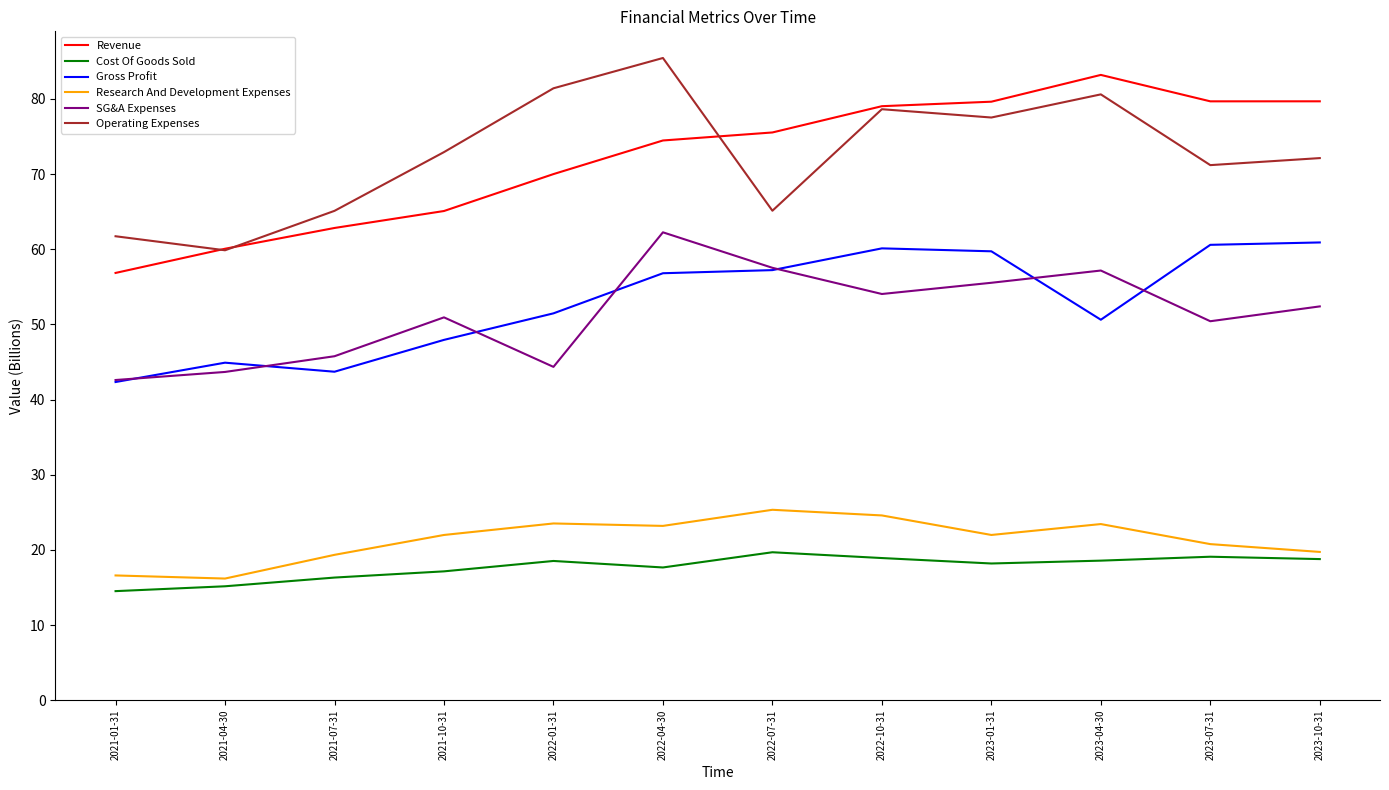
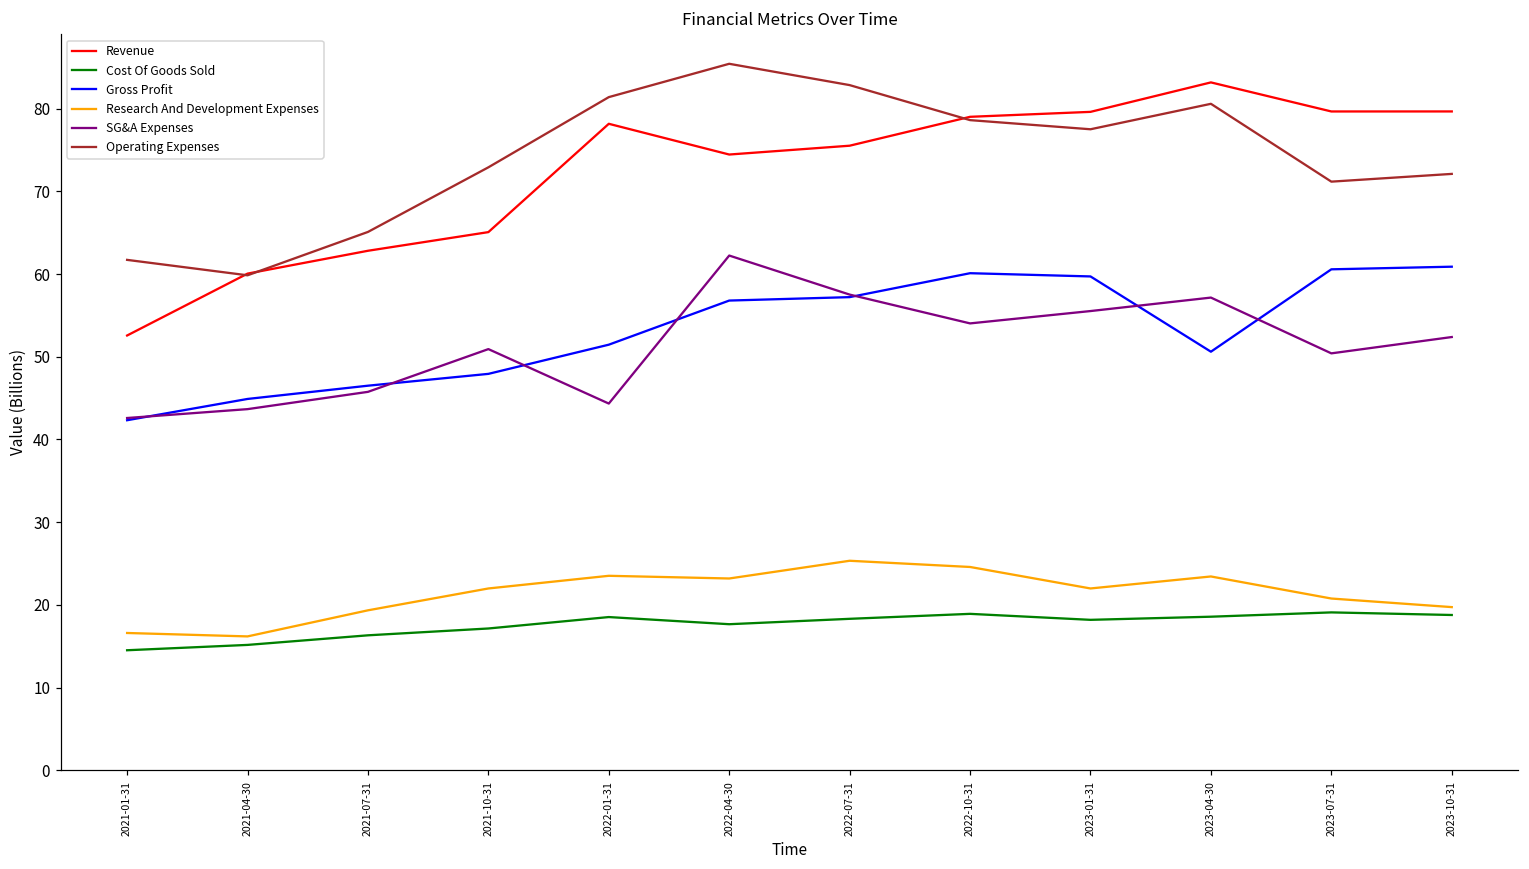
Revenue, 2021-01-31: 57 -> 53
Gross Profit, 2021-07-31: 44 -> 47
Revenue, 2022-01-31: 70 -> 78
Cost Of Goods Sold, 2022-07-31: 20 -> 18
Operating Expenses, 2022-07-31: 65 -> 83
